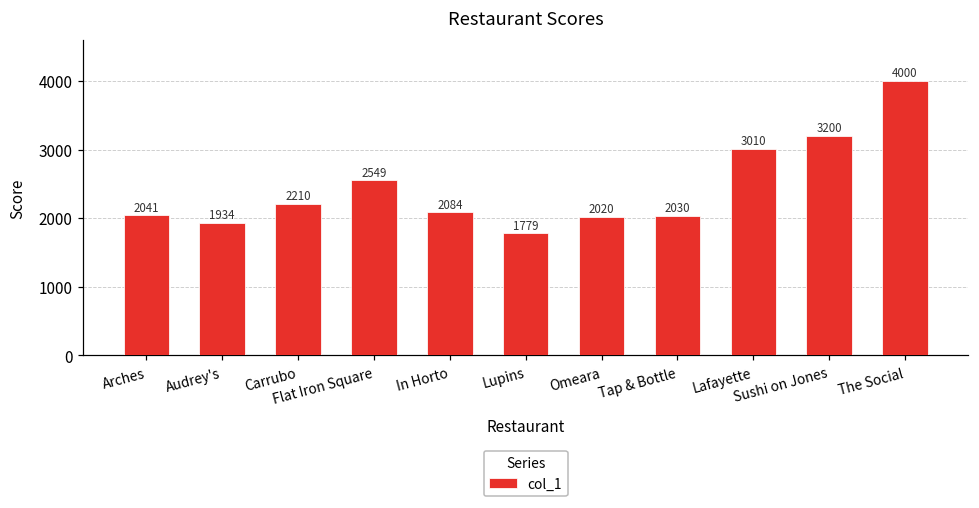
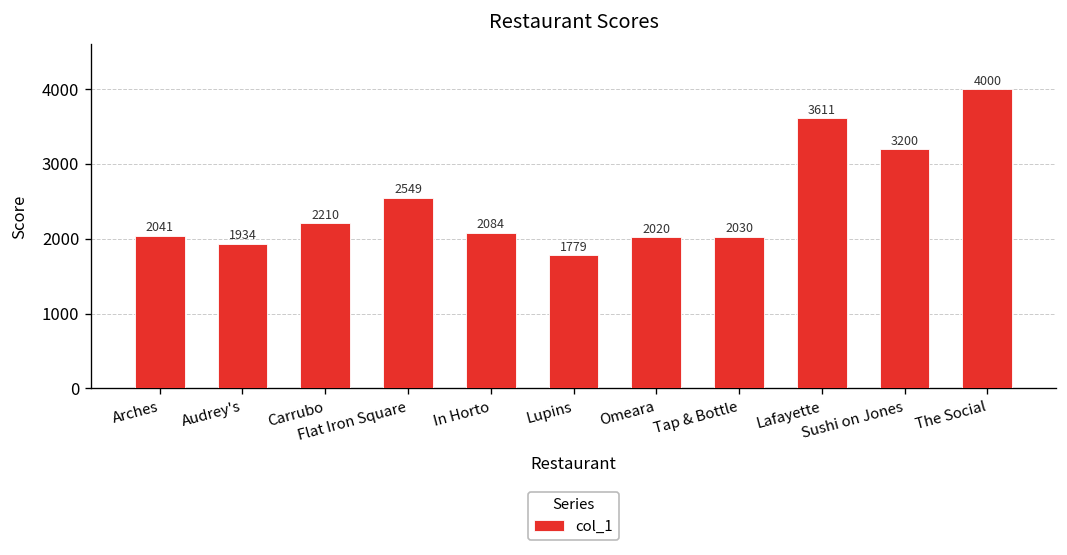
Lafayette: 3010 -> 3611
